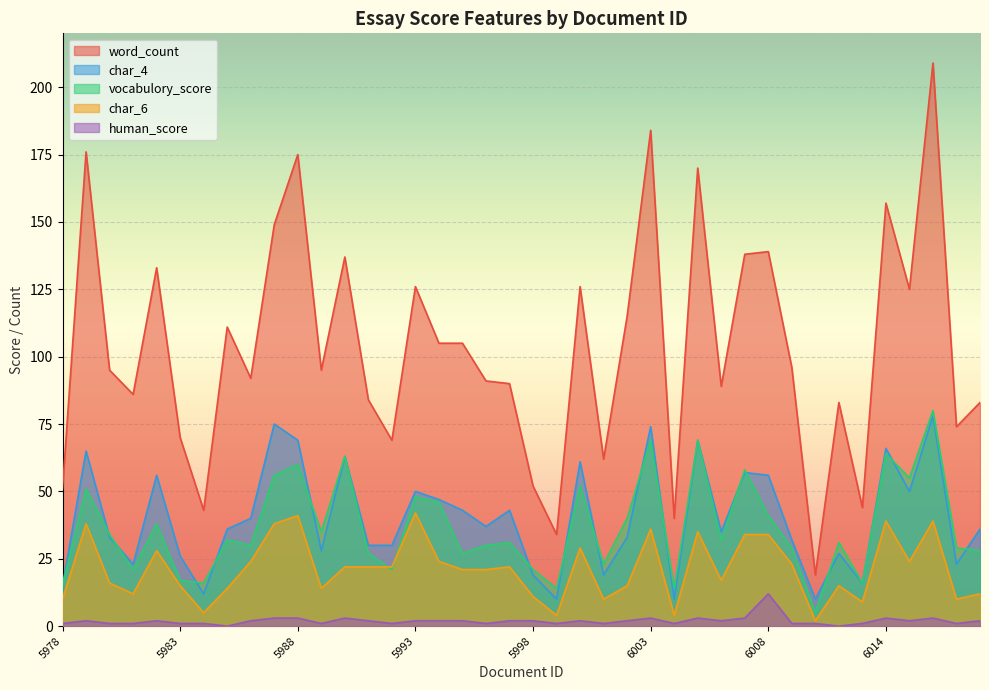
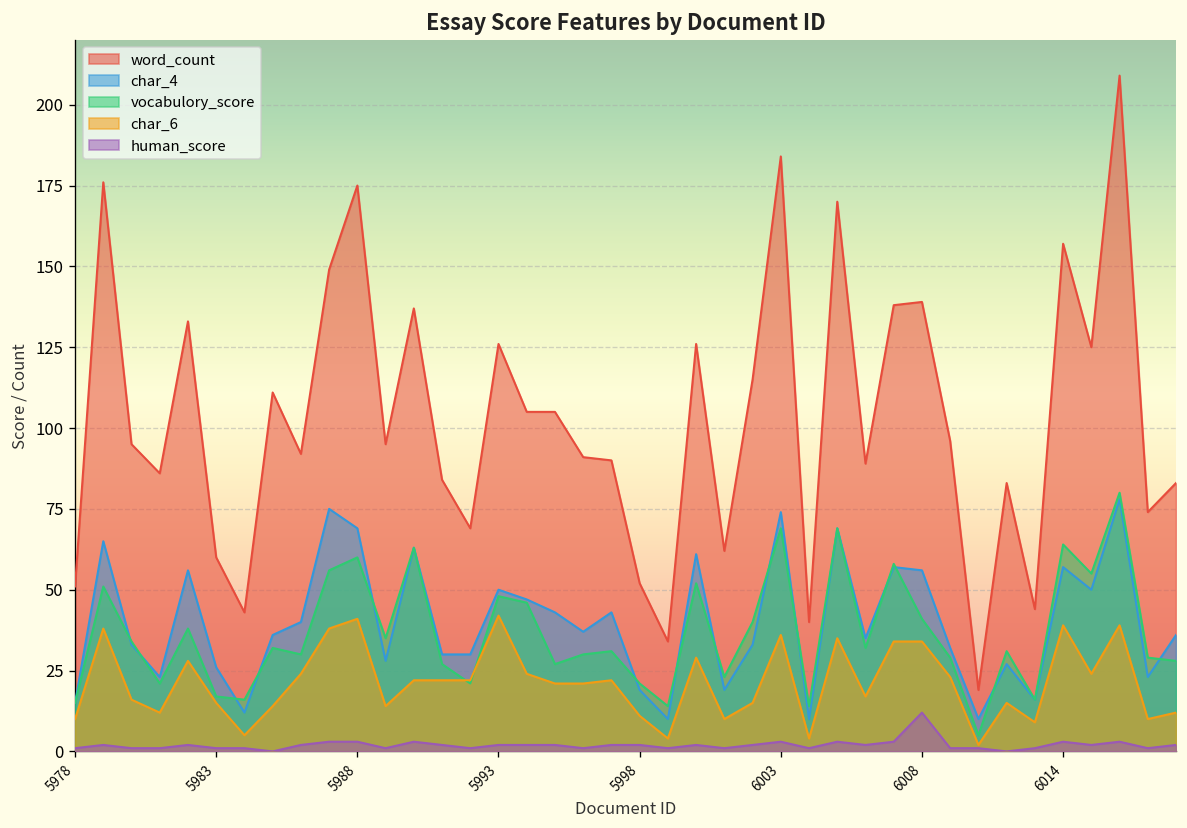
word_count, 5983: 70 -> 60
char_4, 6014: 66 -> 57
